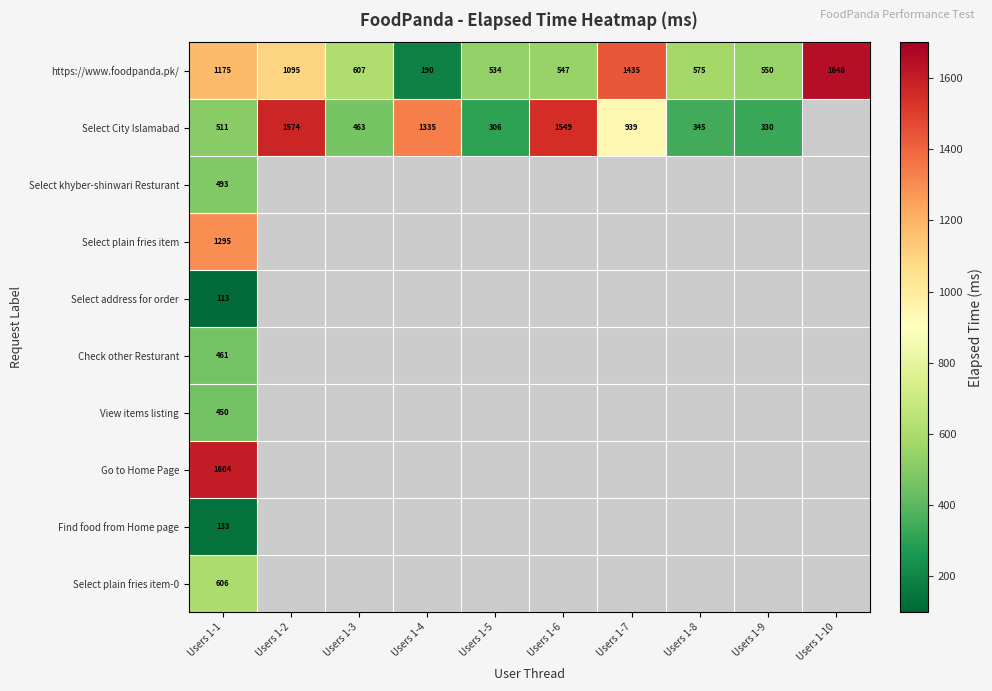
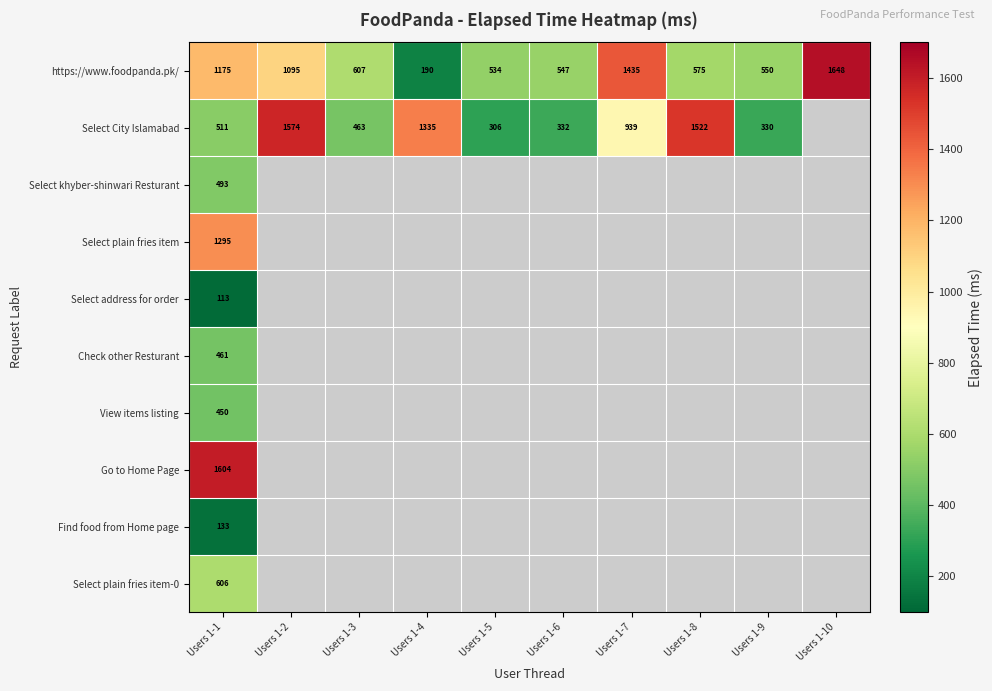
Select City Islamabad, Users 1-6: 1549 -> 332
Select City Islamabad, Users 1-8: 345 -> 1522
